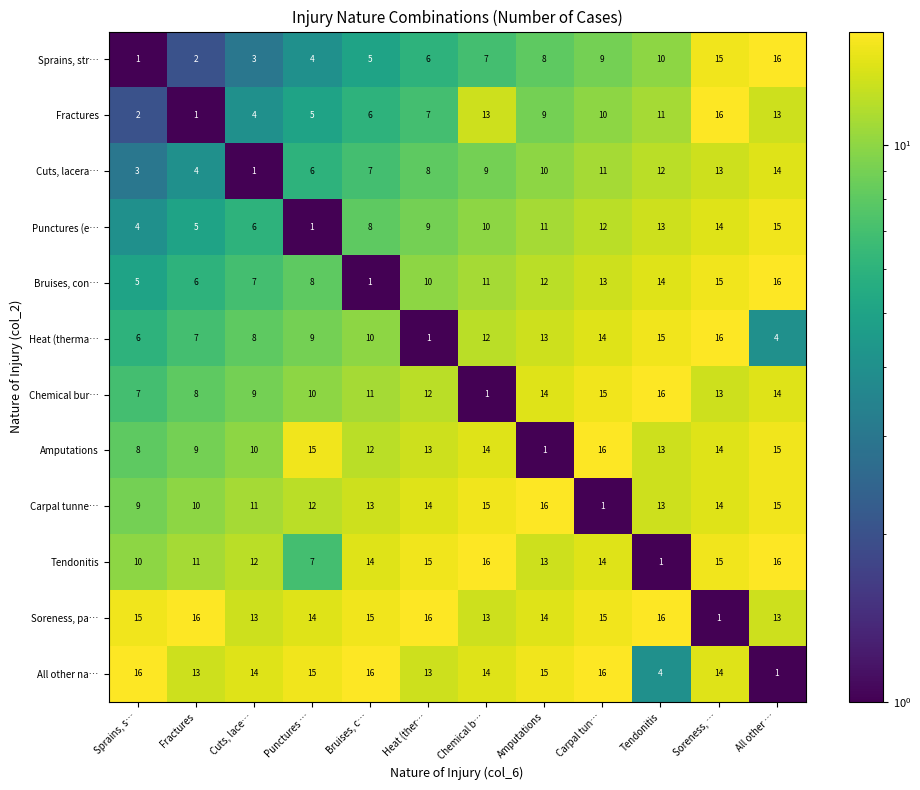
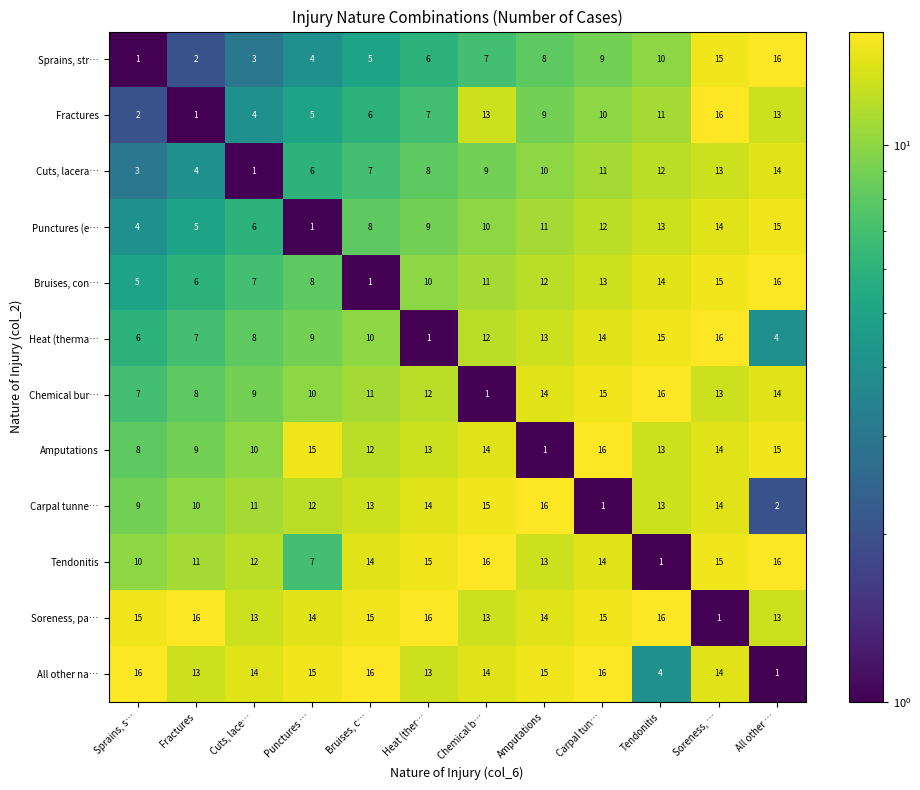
Carpal tunne…, All other …: 15 -> 2
